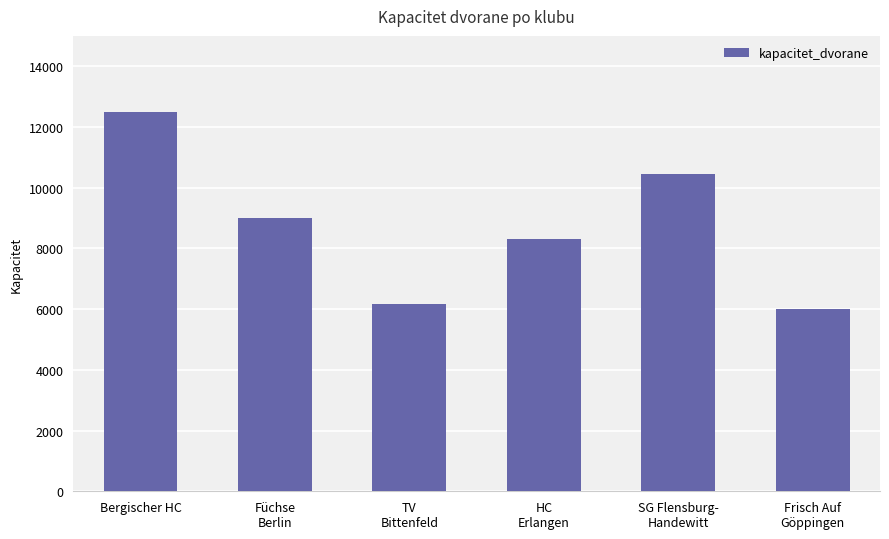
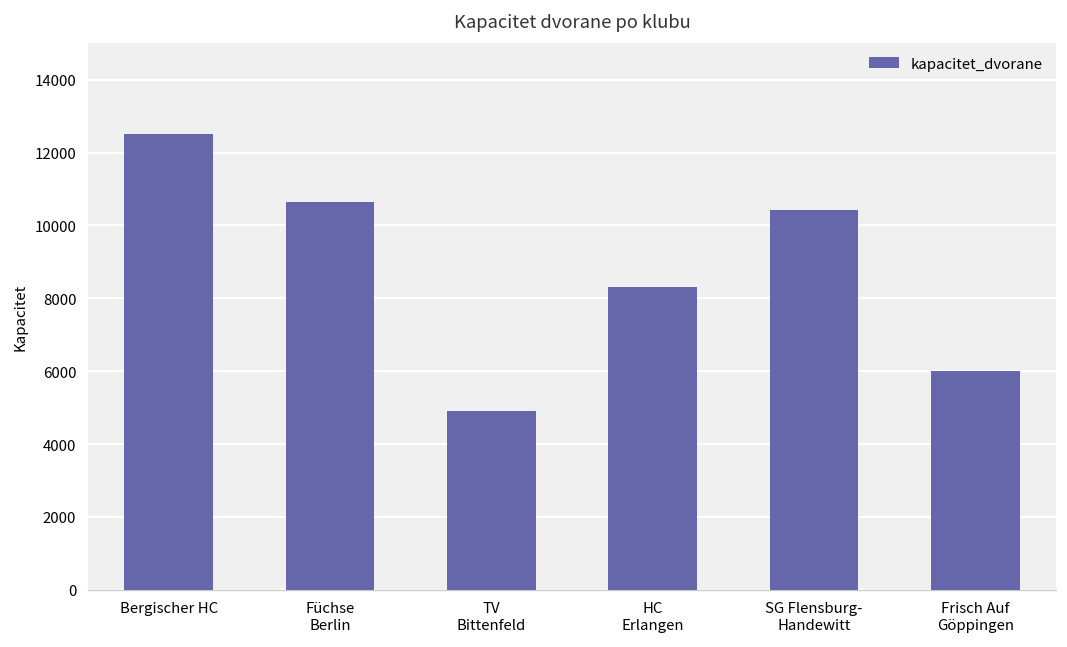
Füchse Berlin: 9000 -> 10600
TV Bittenfeld: 6200 -> 4900
